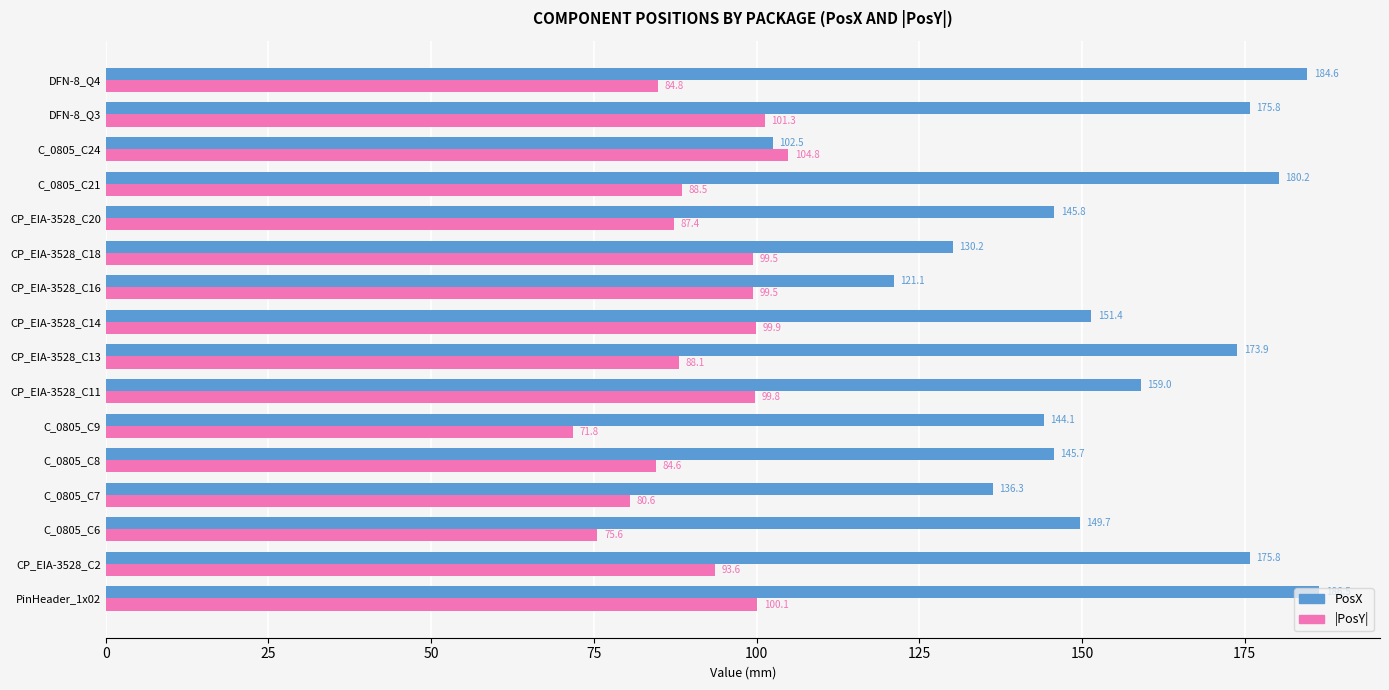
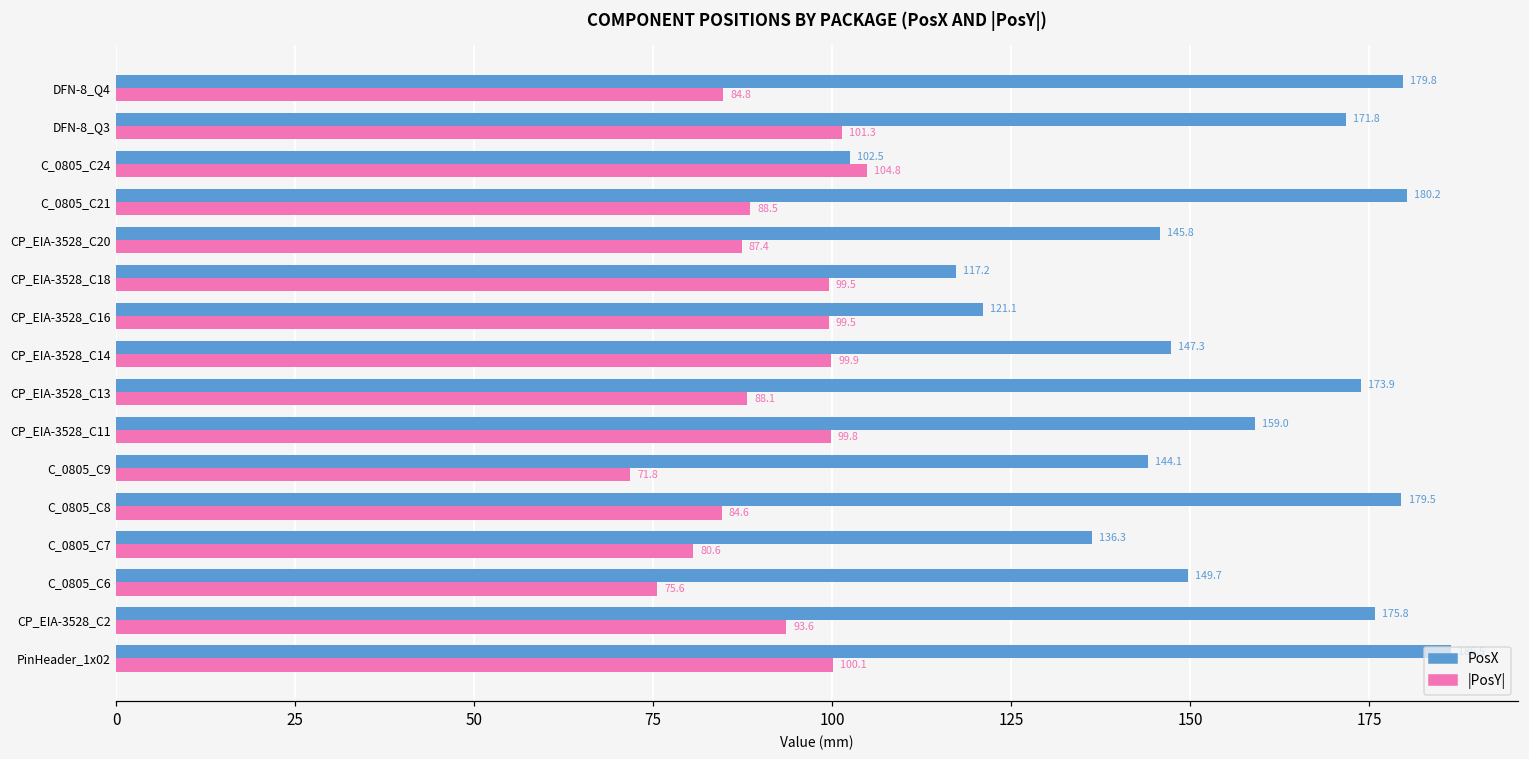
PosX, DFN-8_Q4: 184.6 -> 179.8
PosX, DFN-8_Q3: 175.8 -> 171.8
PosX, CP_EIA-3528_C18: 130.2 -> 117.2
PosX, CP_EIA-3528_C14: 151.4 -> 147.3
PosX, C_0805_C8: 145.7 -> 179.5
